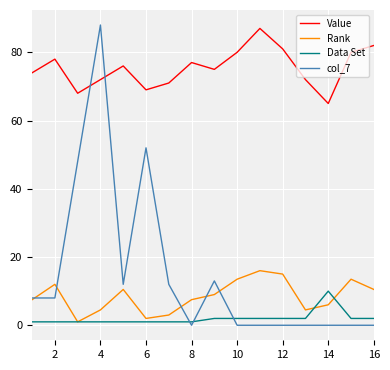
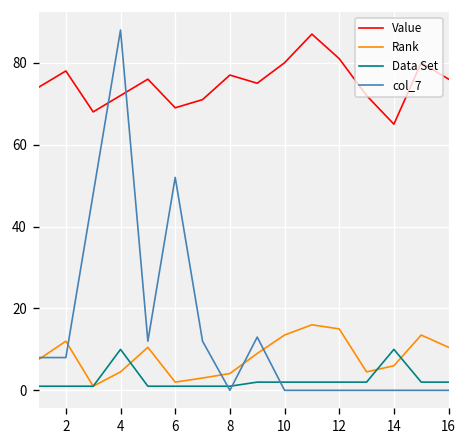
Data Set, 4: 1 -> 10
Rank, 8: 8 -> 4
Value, 16: 82 -> 76
